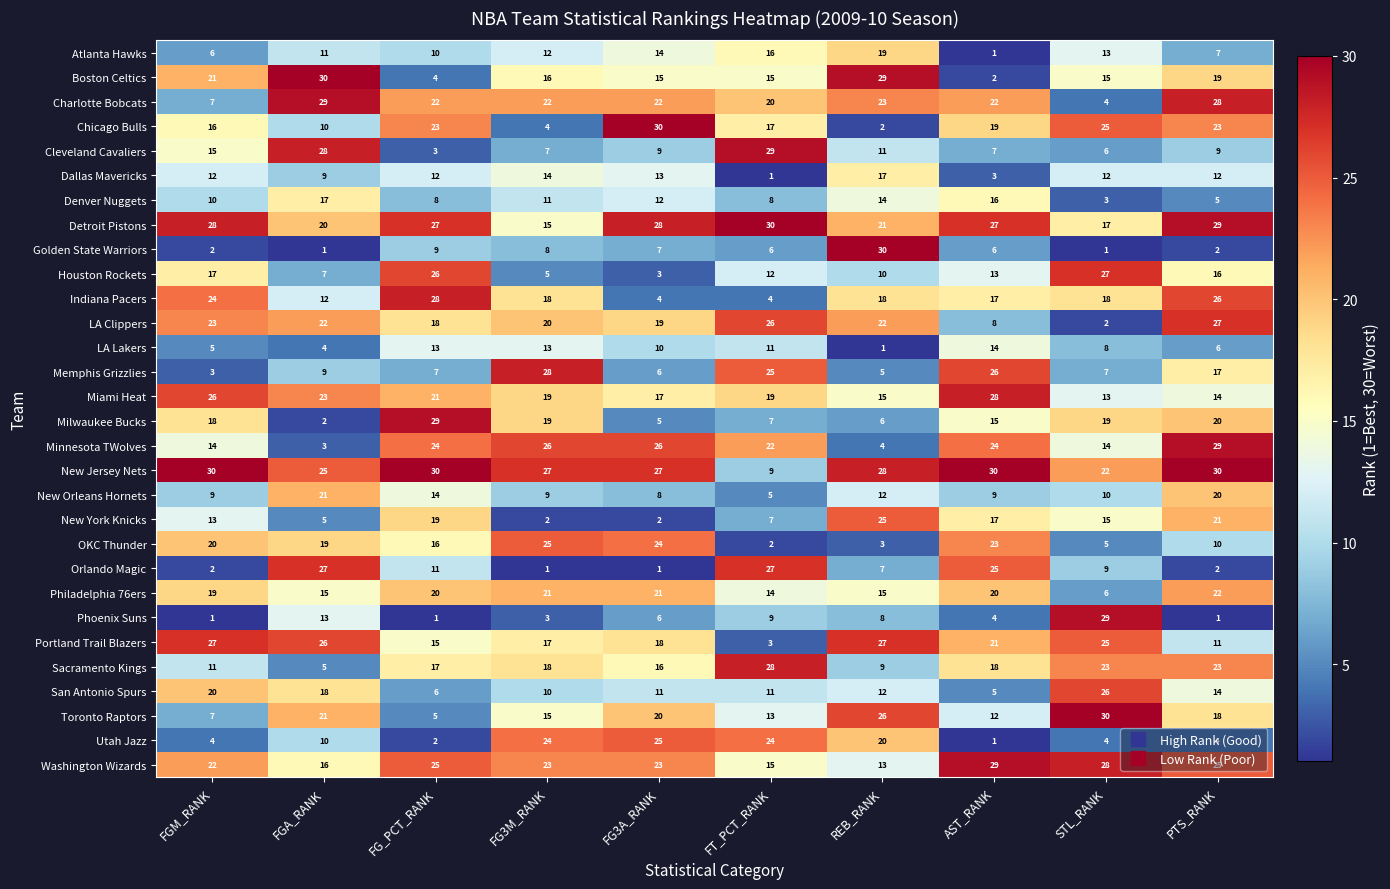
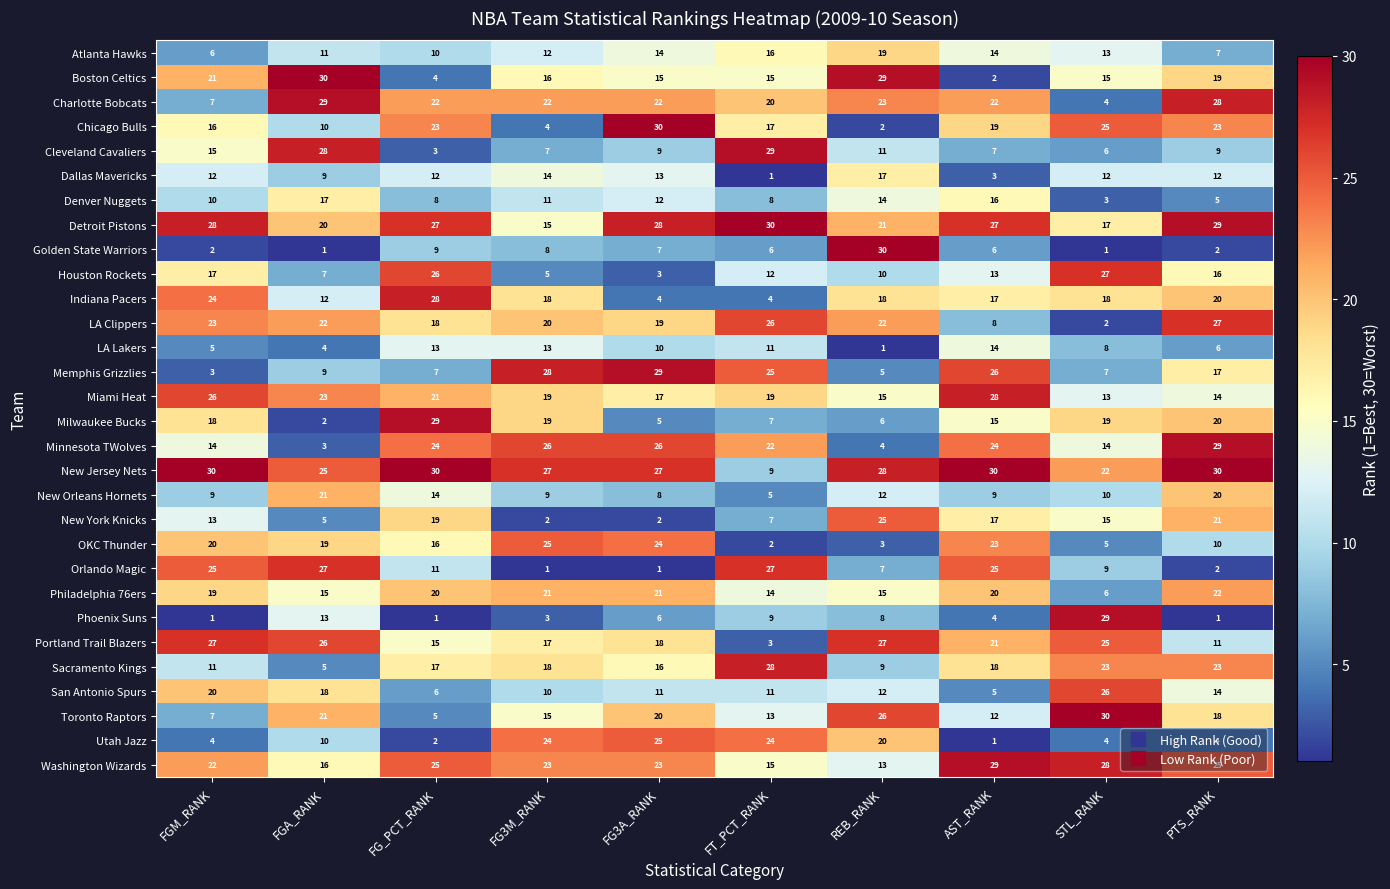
Atlanta Hawks, AST_RANK: 1 -> 14
Indiana Pacers, PTS_RANK: 26 -> 20
Memphis Grizzlies, FG3A_RANK: 6 -> 29
Orlando Magic, FGM_RANK: 2 -> 25
